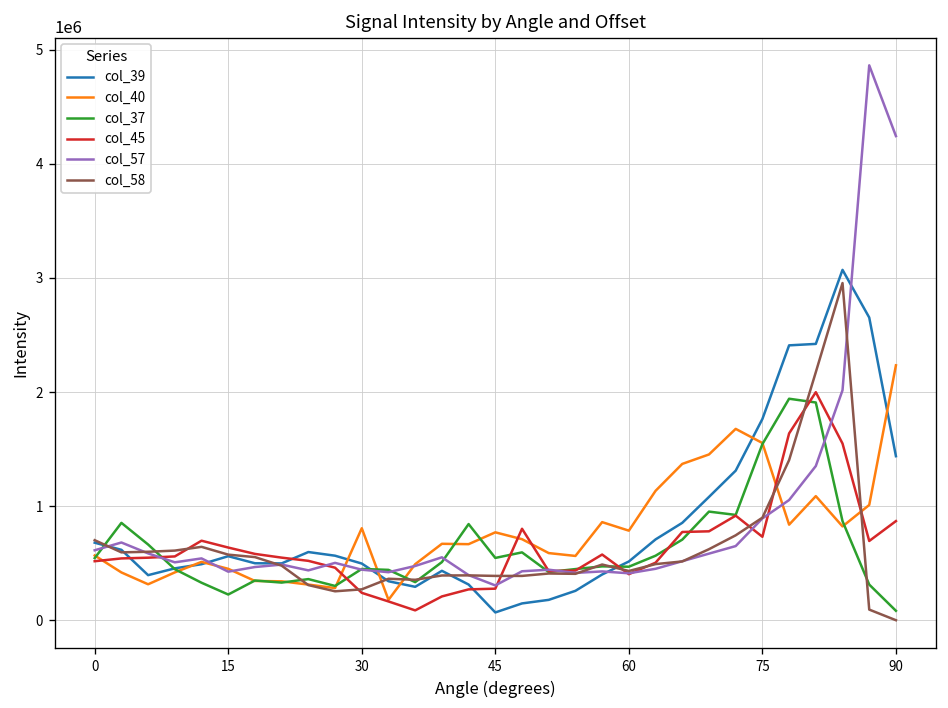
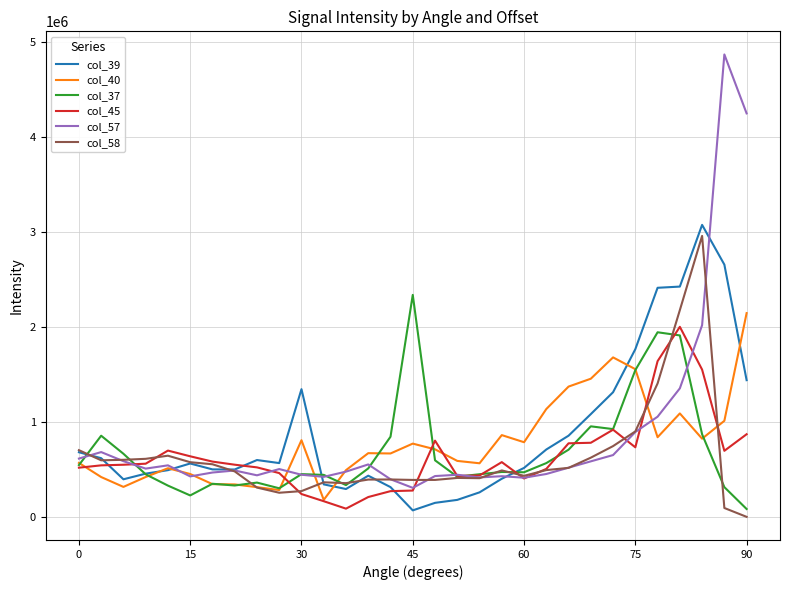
col_39, 30: 500000 -> 1300000
col_37, 45: 500000 -> 2300000
col_40, 90: 2200000 -> 2100000
